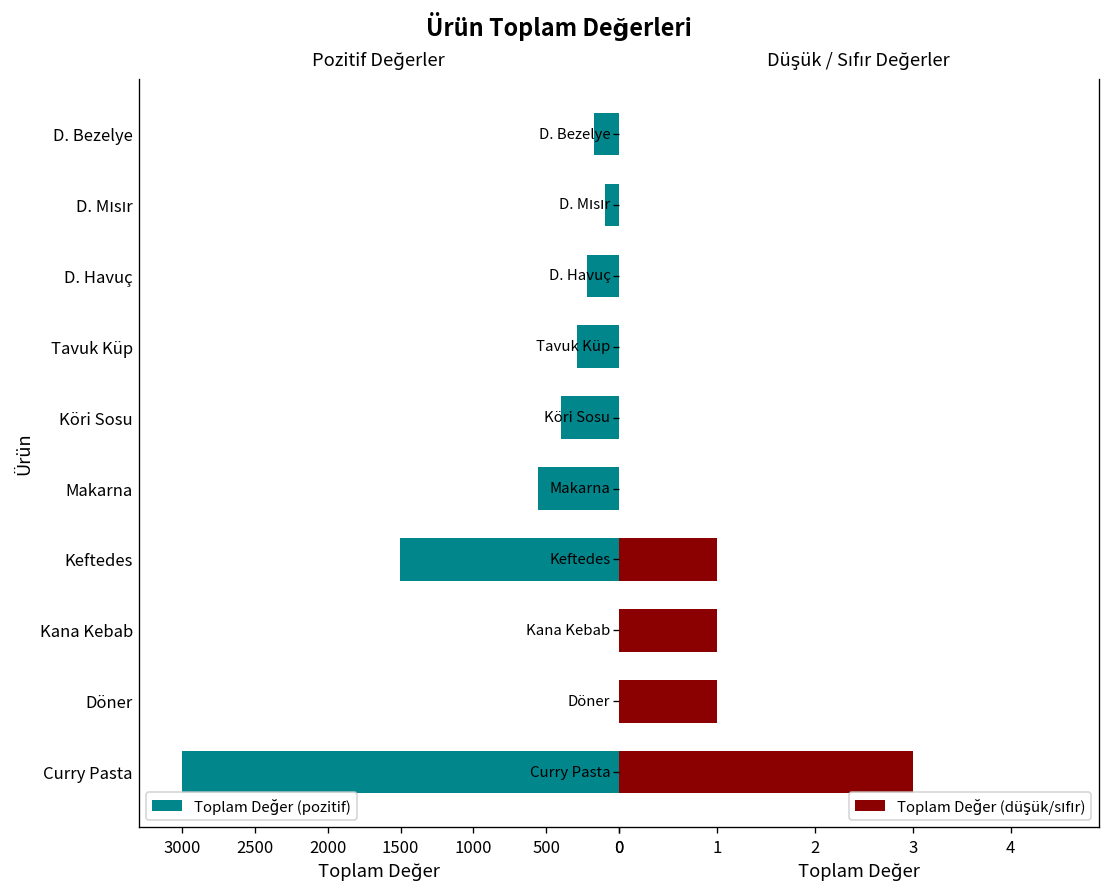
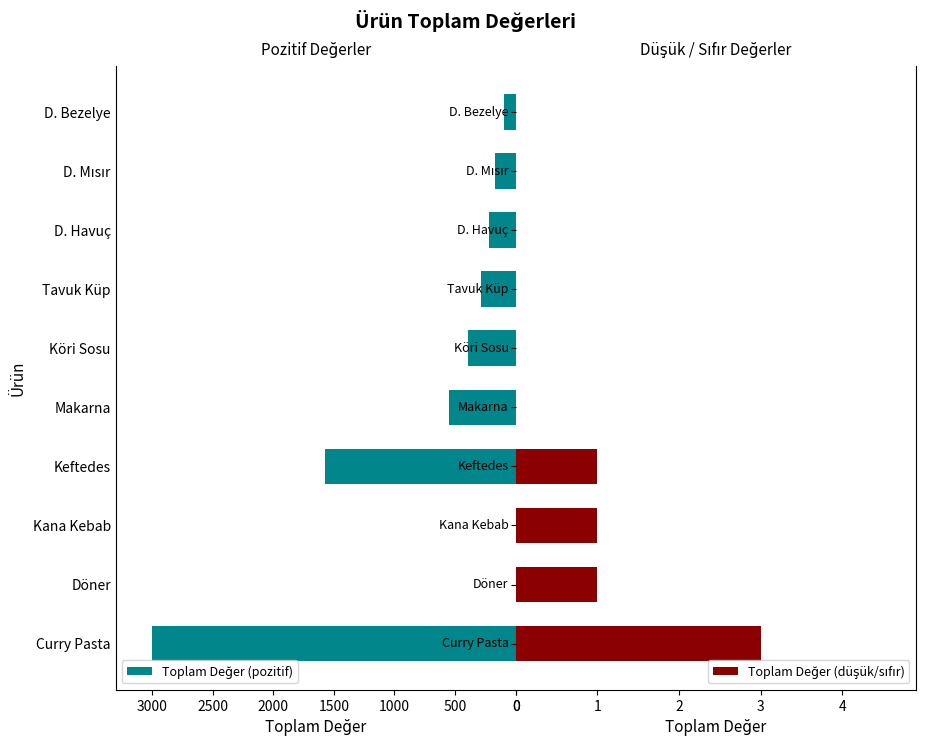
Pozitif Değerler, D. Bezelye: 170 -> 90
Pozitif Değerler, D. Mısır: 100 -> 170
Pozitif Değerler, Keftedes: 1500 -> 1570
